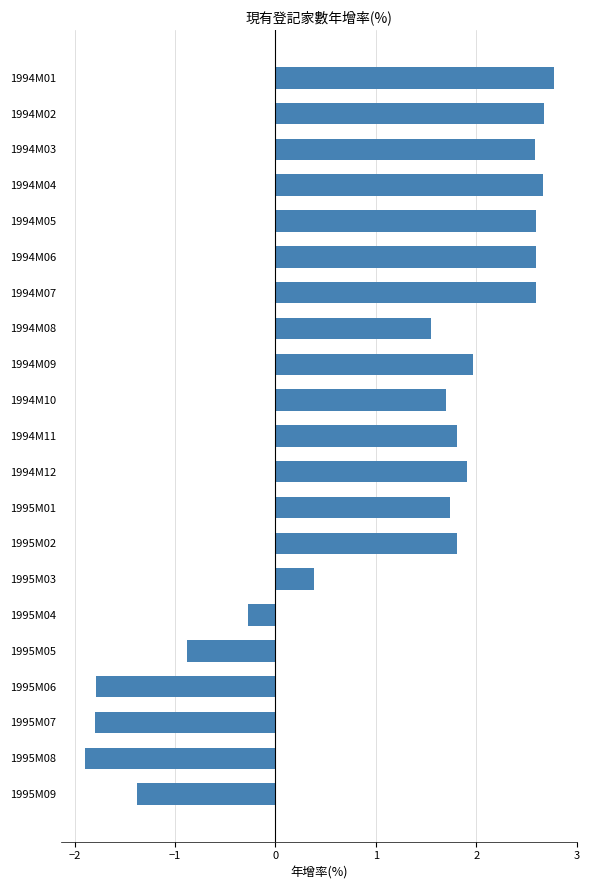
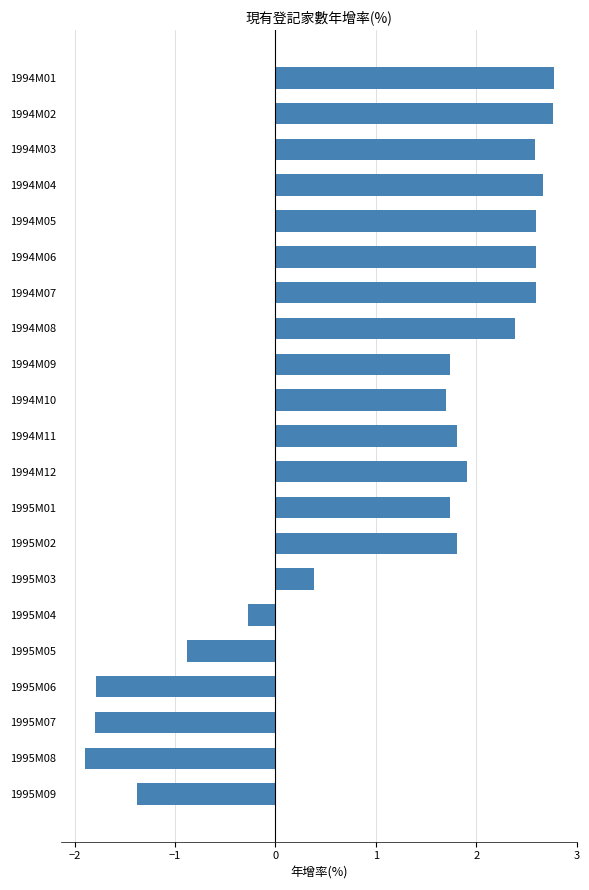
1994M02: 2.67 -> 2.76
1994M08: 1.55 -> 2.38
1994M09: 1.97 -> 1.74
